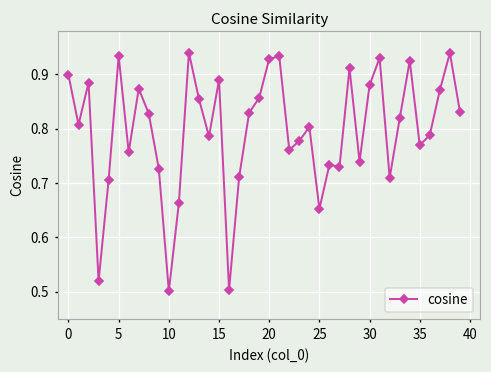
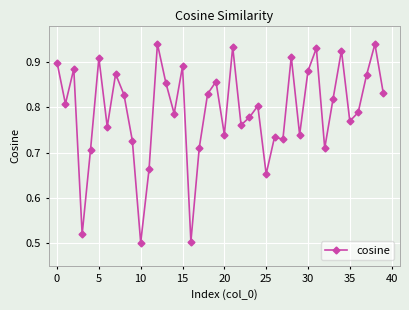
5: 0.93 -> 0.91
20: 0.93 -> 0.74
